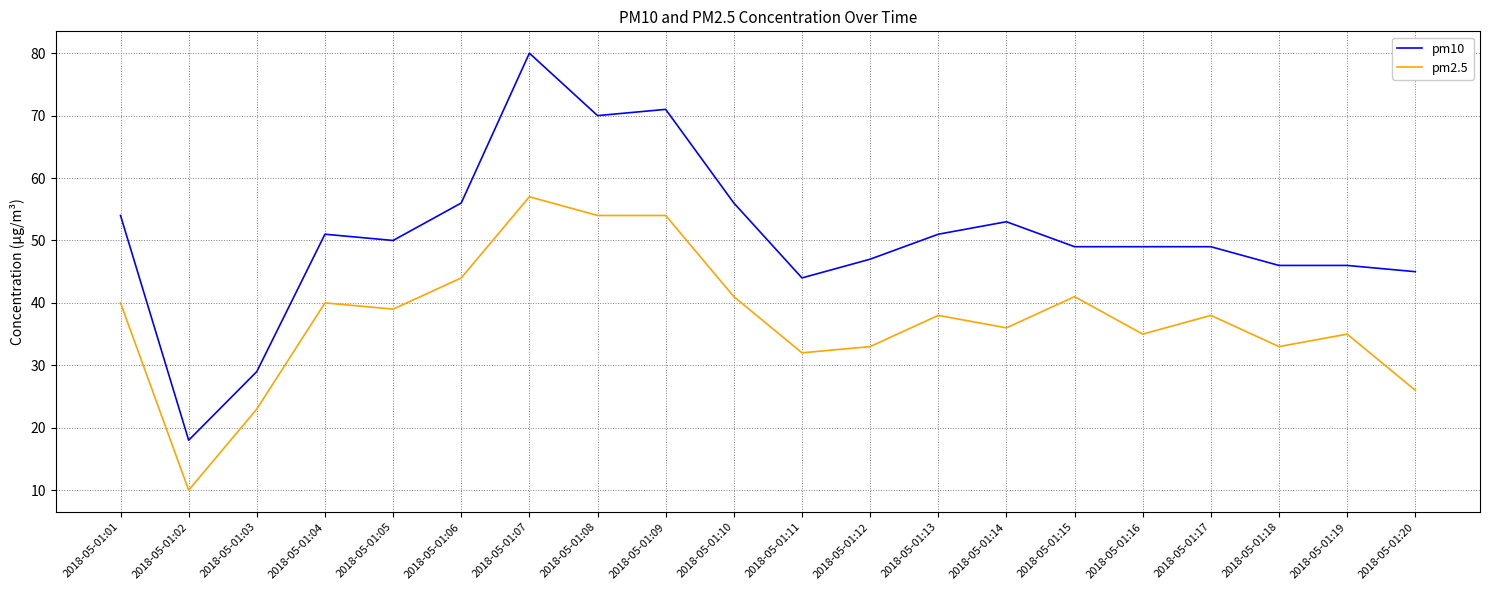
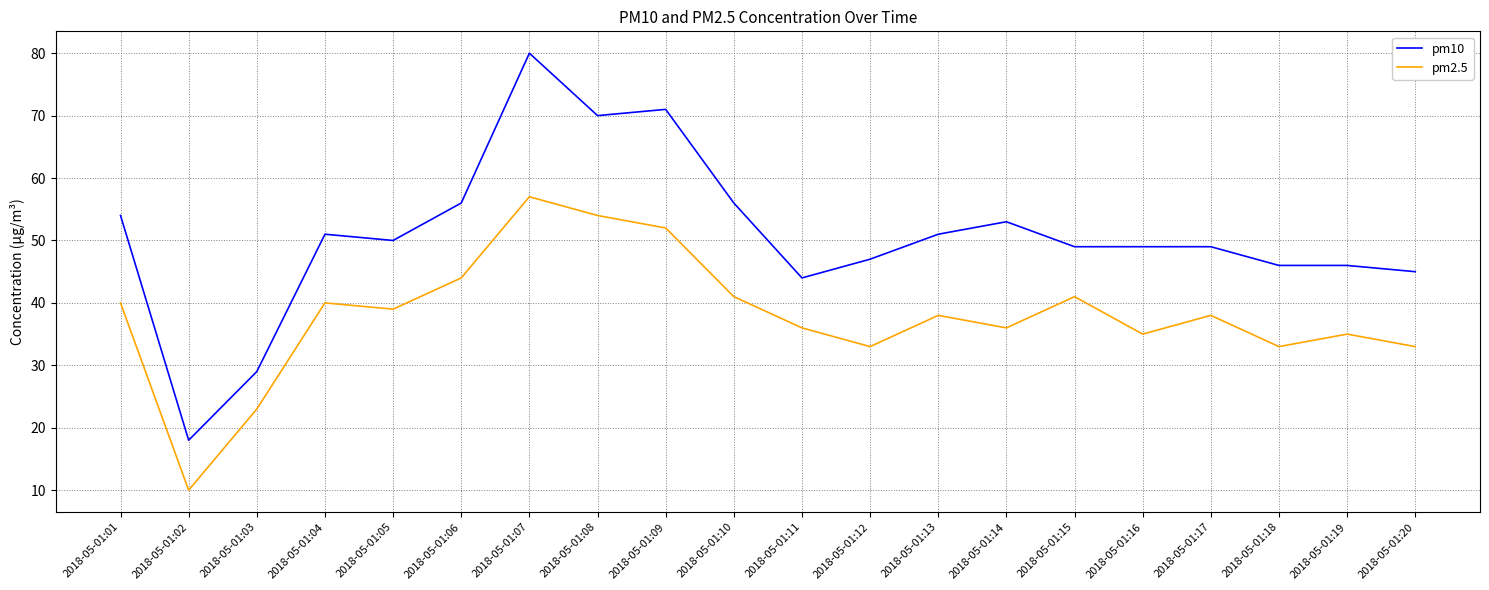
pm2.5, 2018-05-01:09: 54 -> 52
pm2.5, 2018-05-01:11: 32 -> 36
pm2.5, 2018-05-01:20: 26 -> 33
